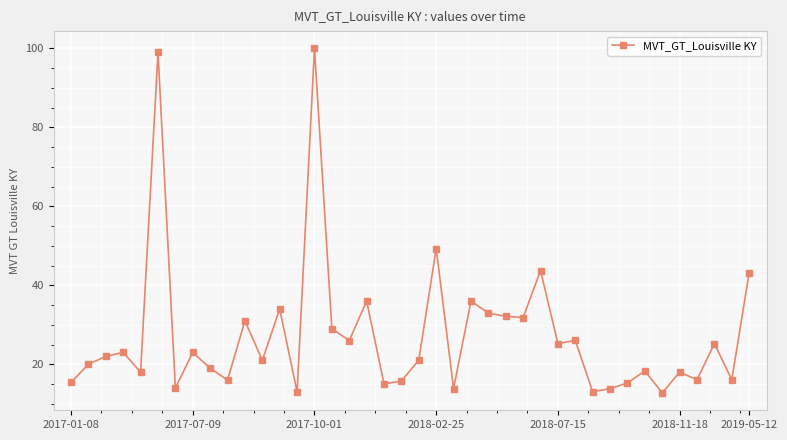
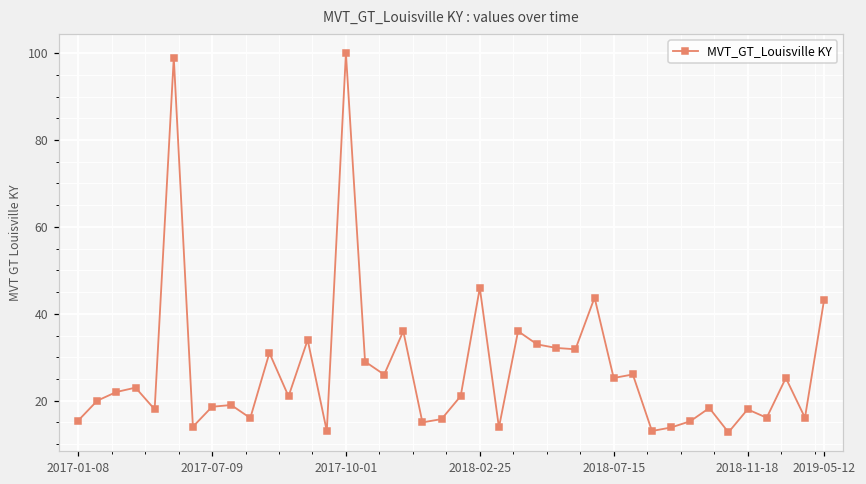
2017-07-09: 23 -> 19
2018-02-25: 49 -> 46
